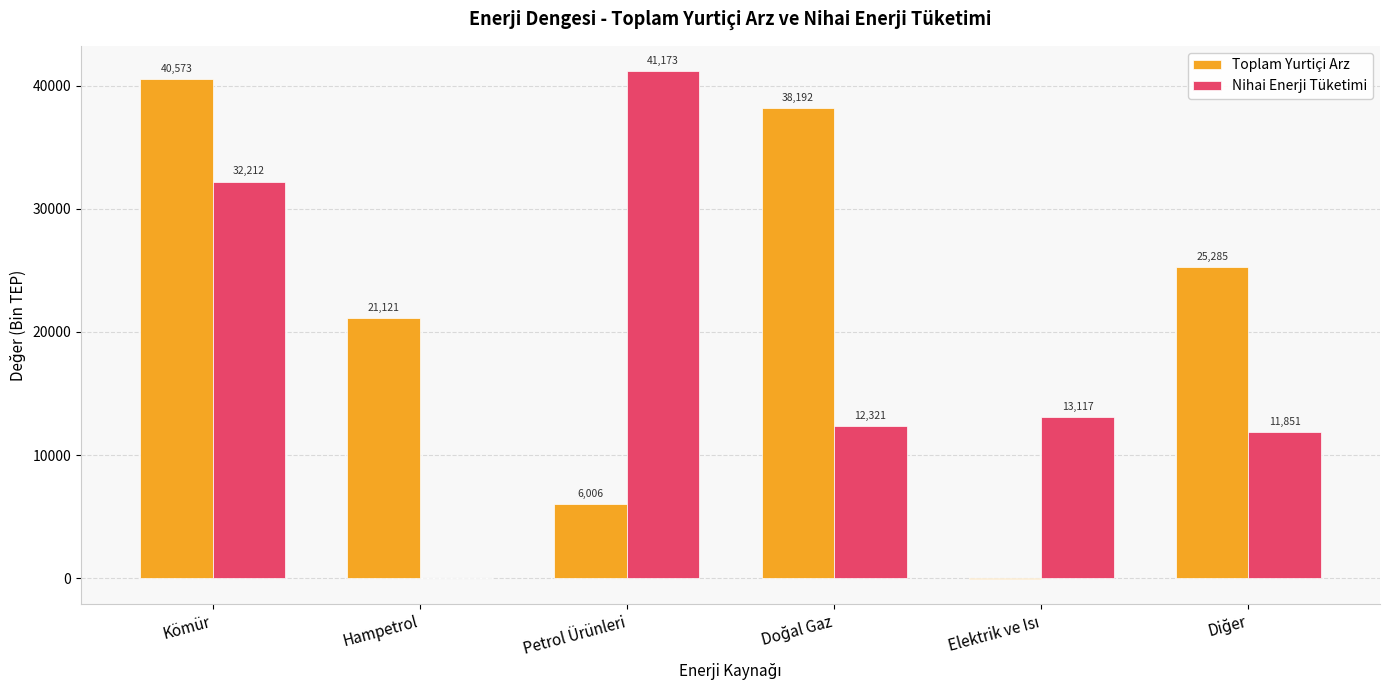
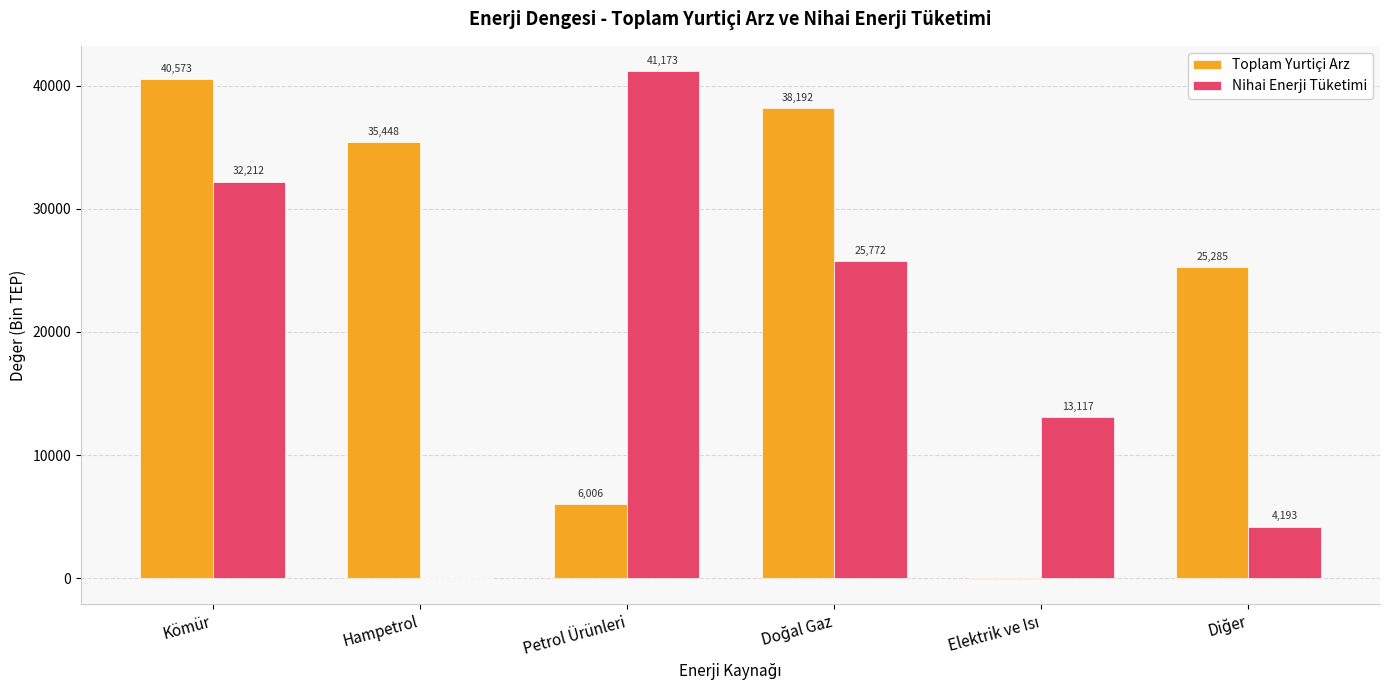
Toplam Yurtiçi Arz, Hampetrol: 21,121 -> 35,448
Nihai Enerji Tüketimi, Doğal Gaz: 12,321 -> 25,772
Nihai Enerji Tüketimi, Diğer: 11,851 -> 4,193
